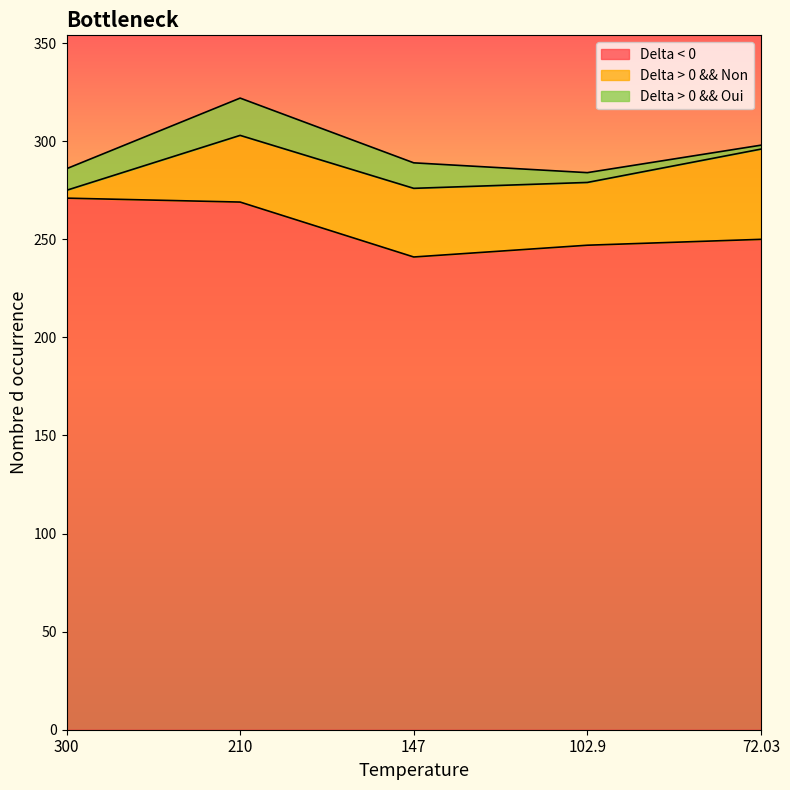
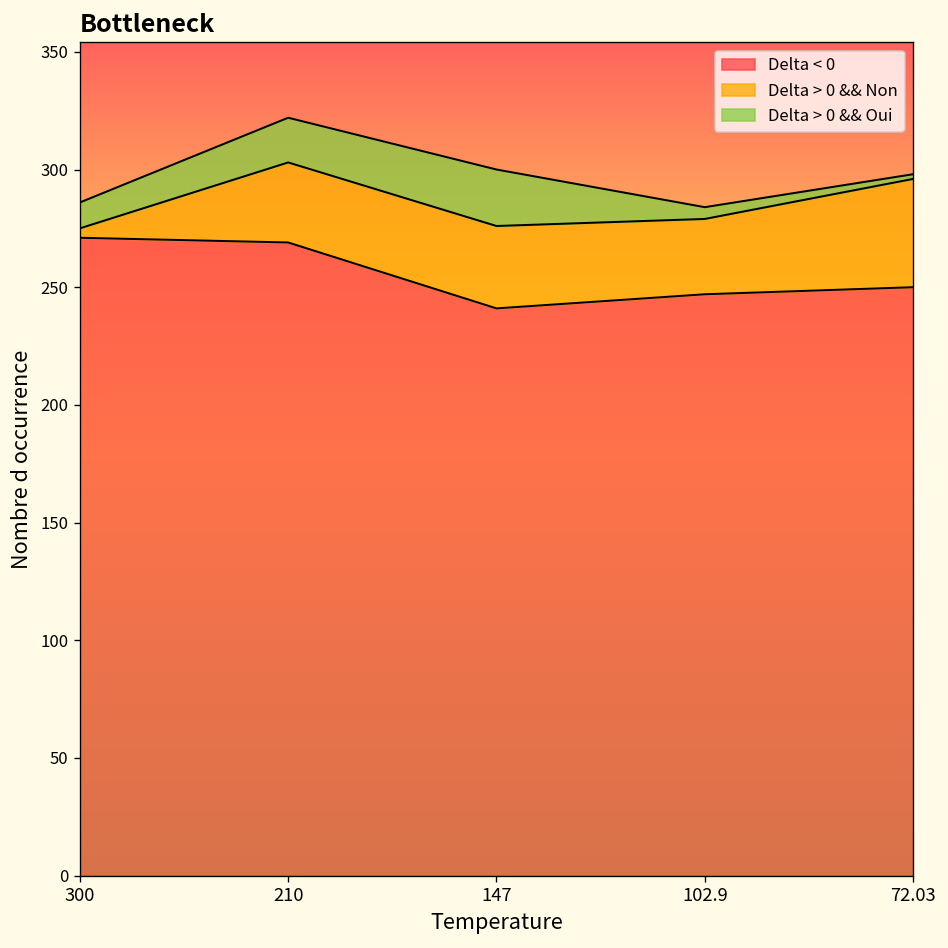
Delta > 0 && Oui, 147: 13 -> 24
